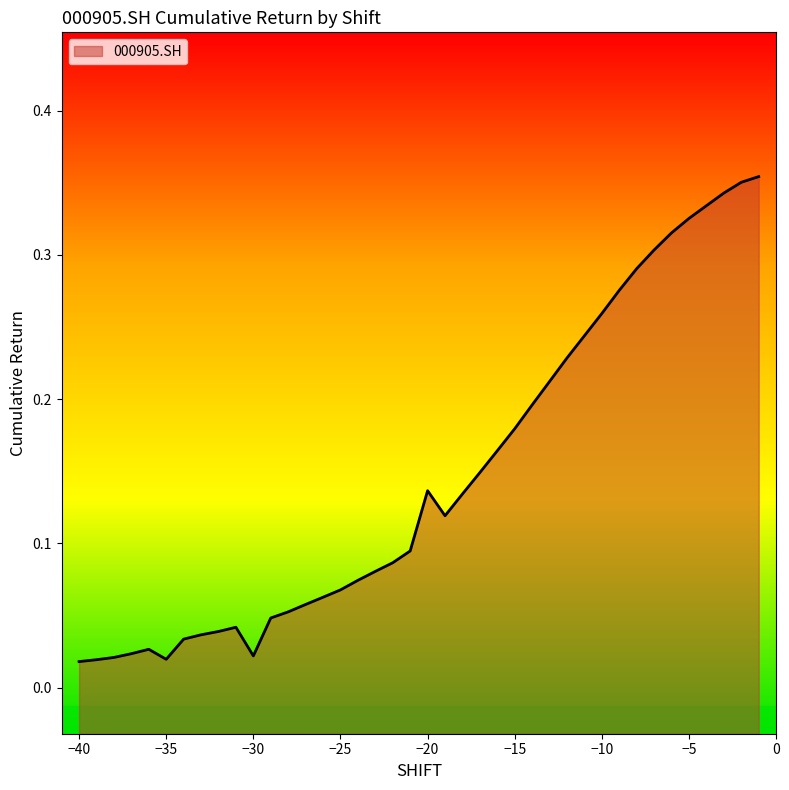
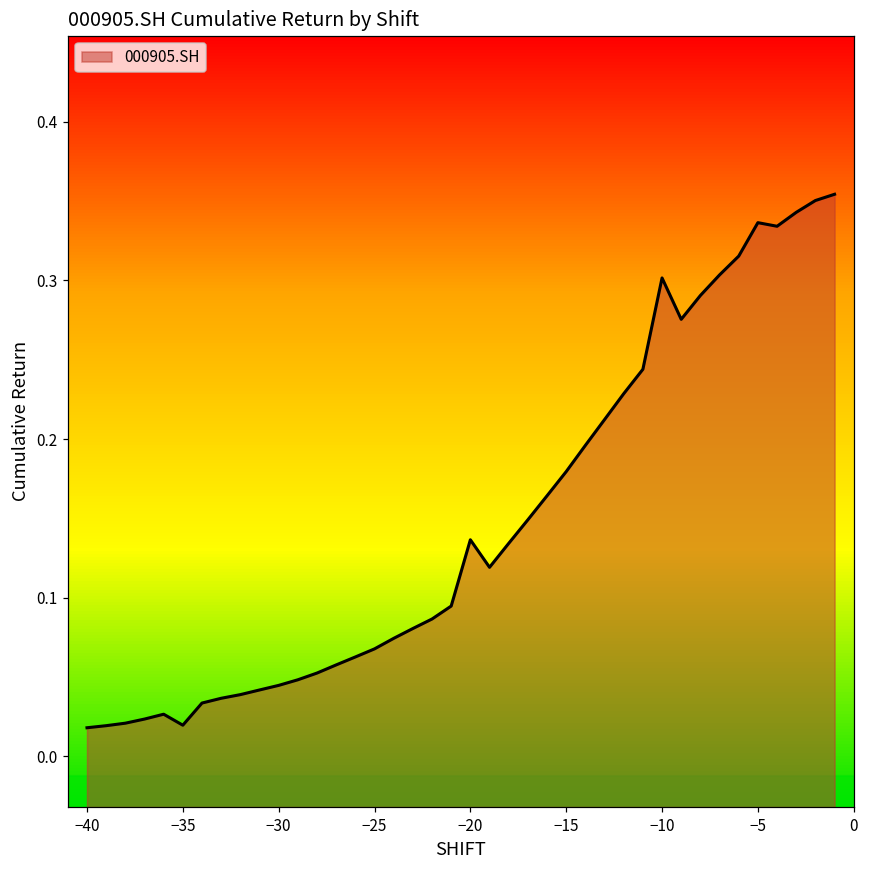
−30: 0.022 -> 0.045
−10: 0.259 -> 0.302
−5: 0.325 -> 0.336
